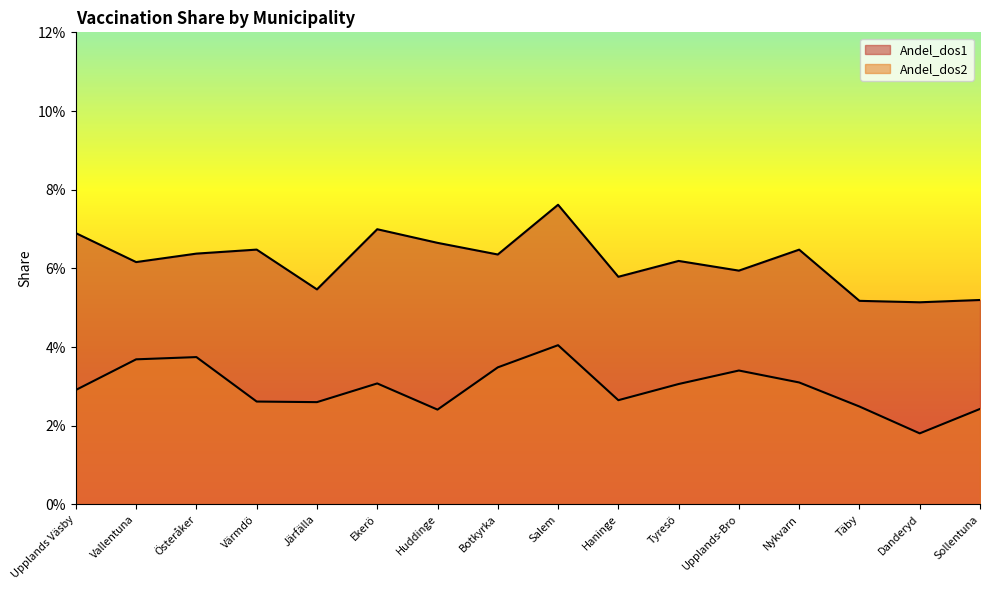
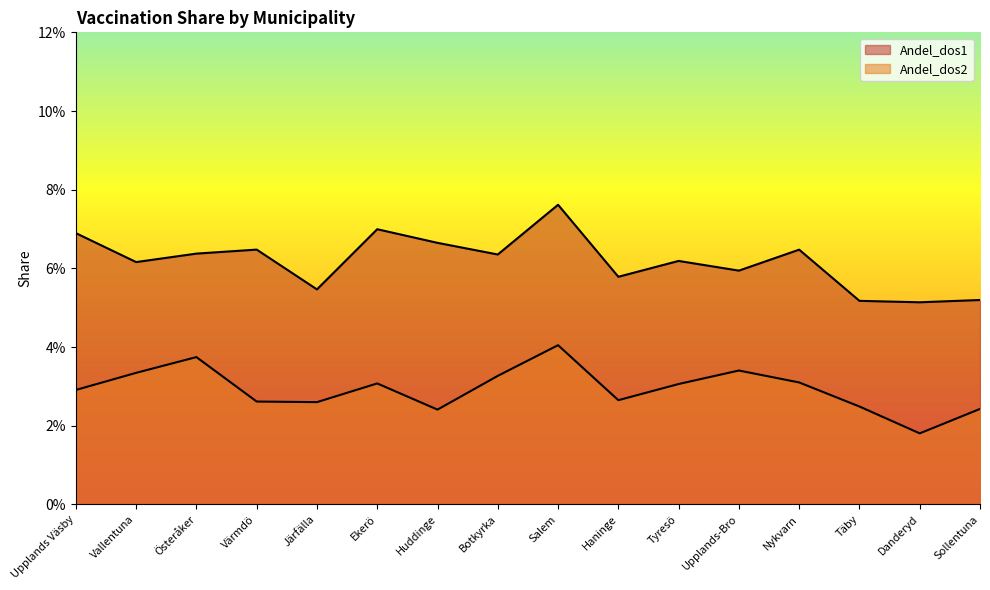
Andel_dos2, Vallentuna: 3.7% -> 3.3%
Andel_dos2, Botkyrka: 3.5% -> 3.3%
